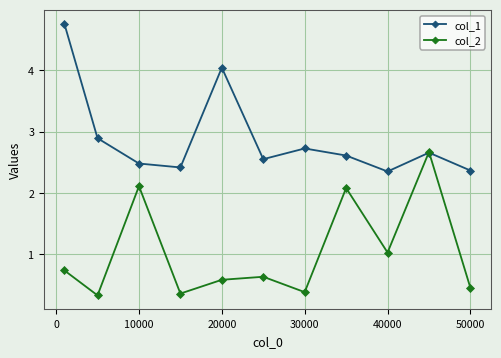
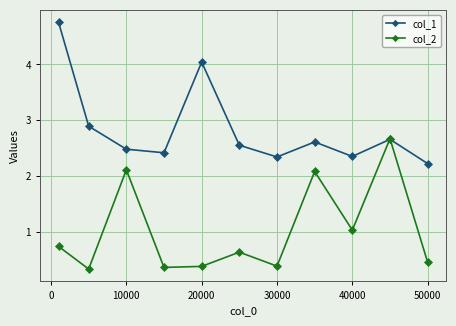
col_2, 20000: 0.6 -> 0.4
col_1, 30000: 2.7 -> 2.3
col_1, 50000: 2.4 -> 2.2
